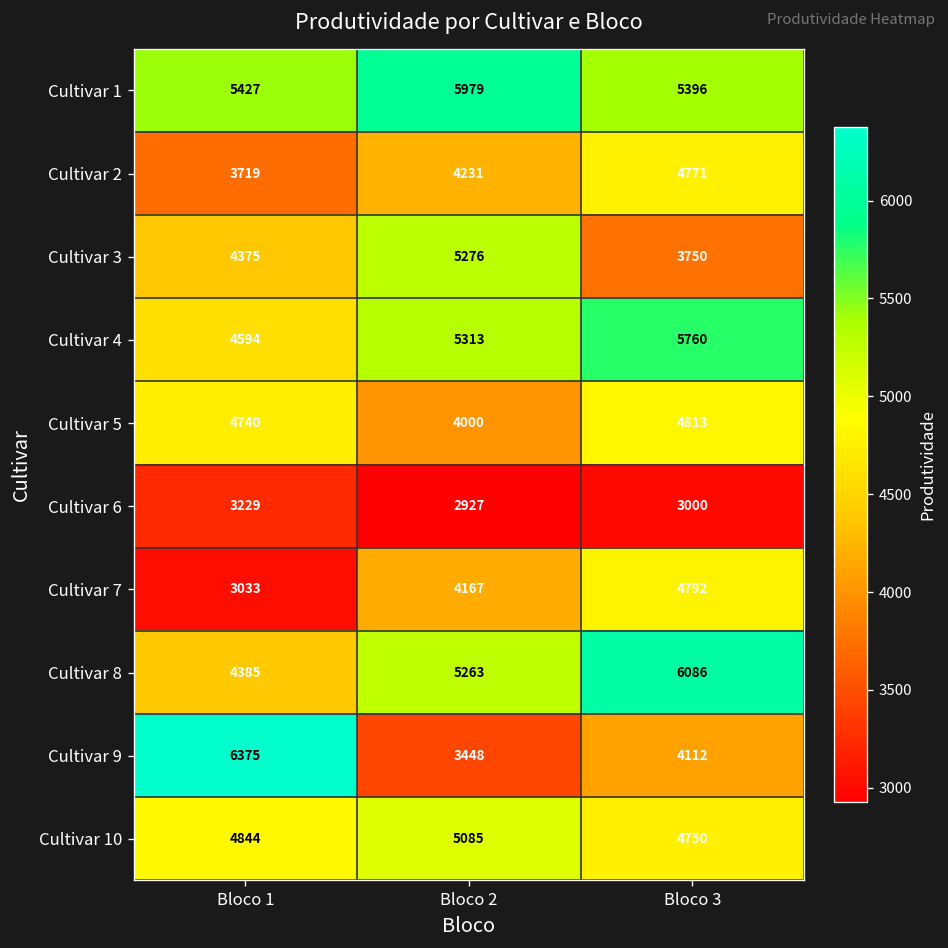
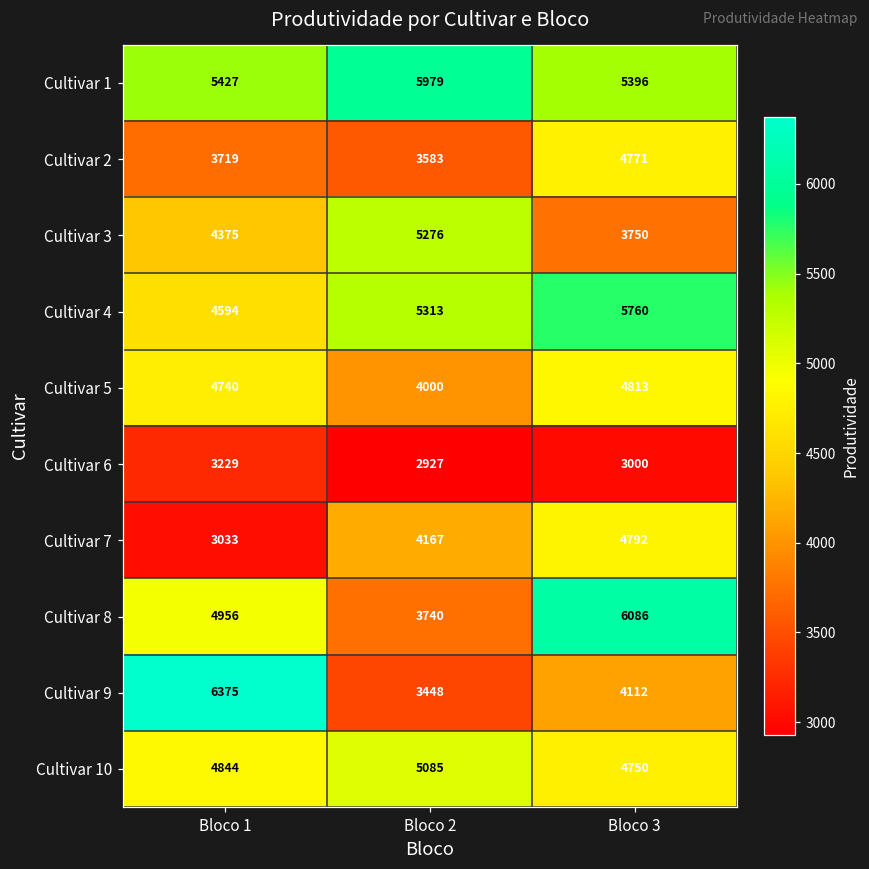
Cultivar 2, Bloco 2: 4231 -> 3583
Cultivar 8, Bloco 1: 4385 -> 4956
Cultivar 8, Bloco 2: 5263 -> 3740
